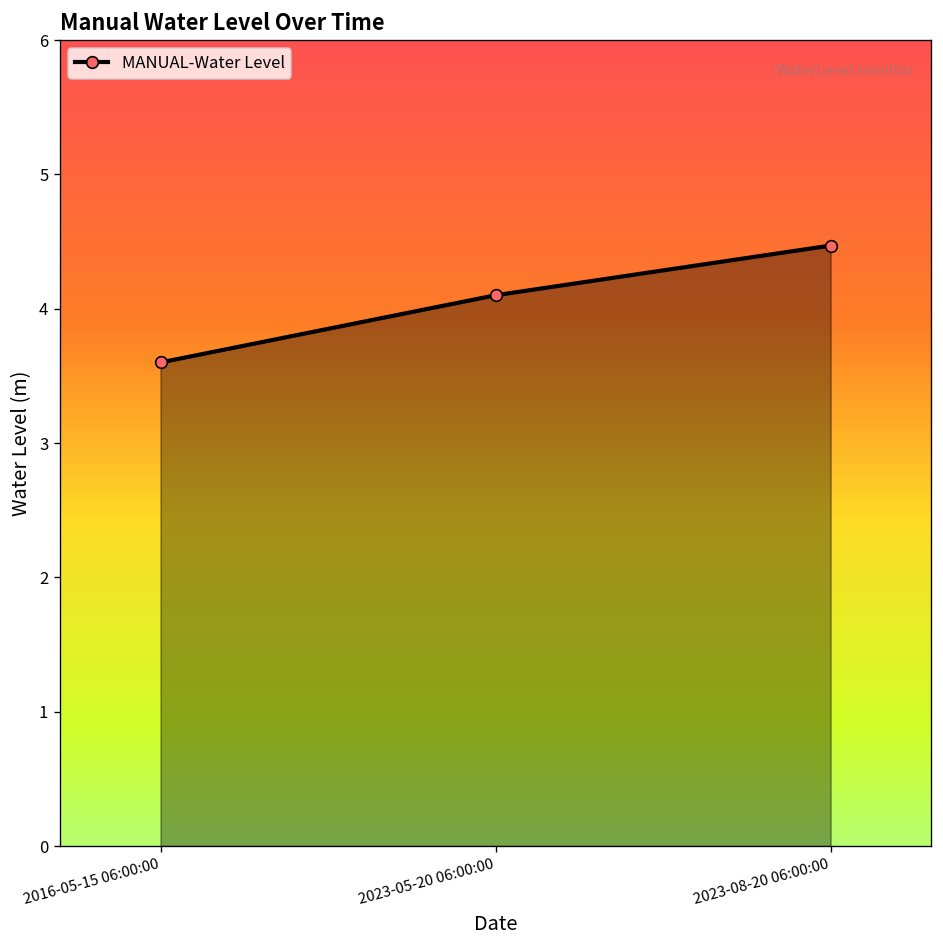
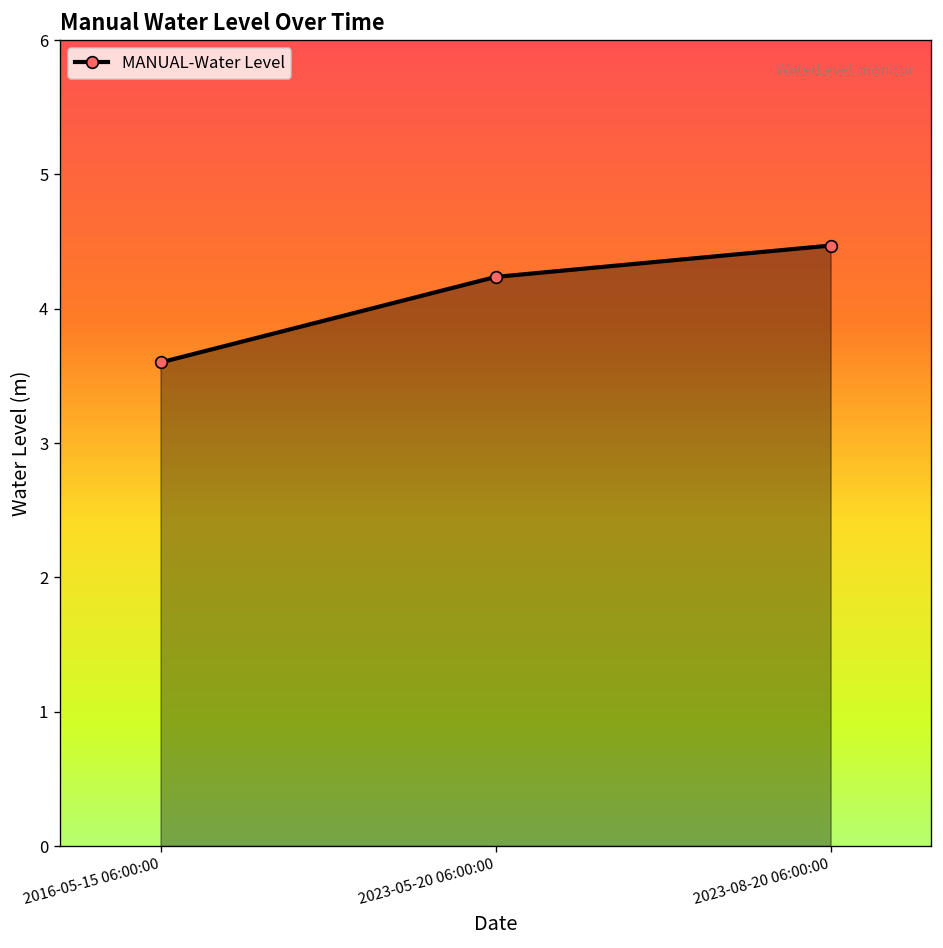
2023-05-20 06:00:00: 4.10 -> 4.24
